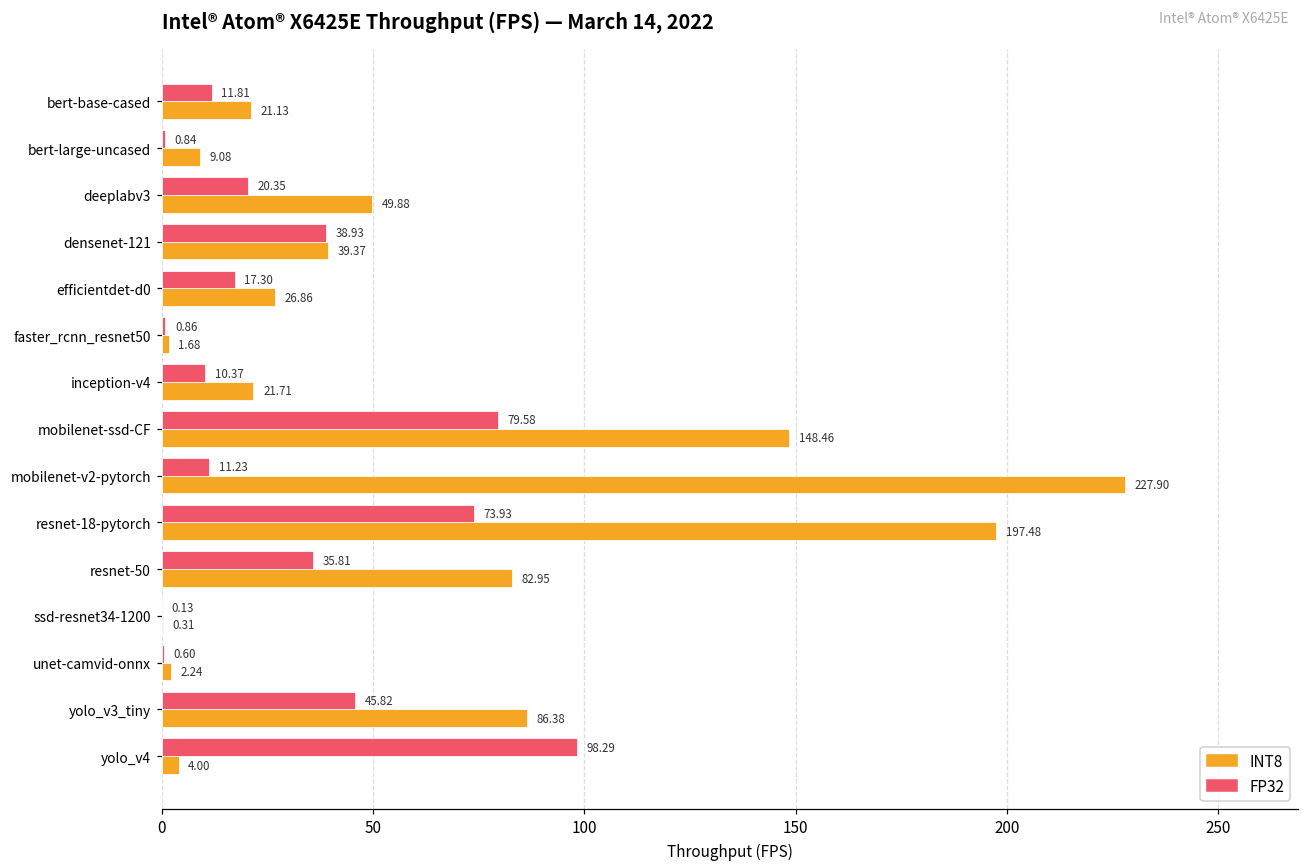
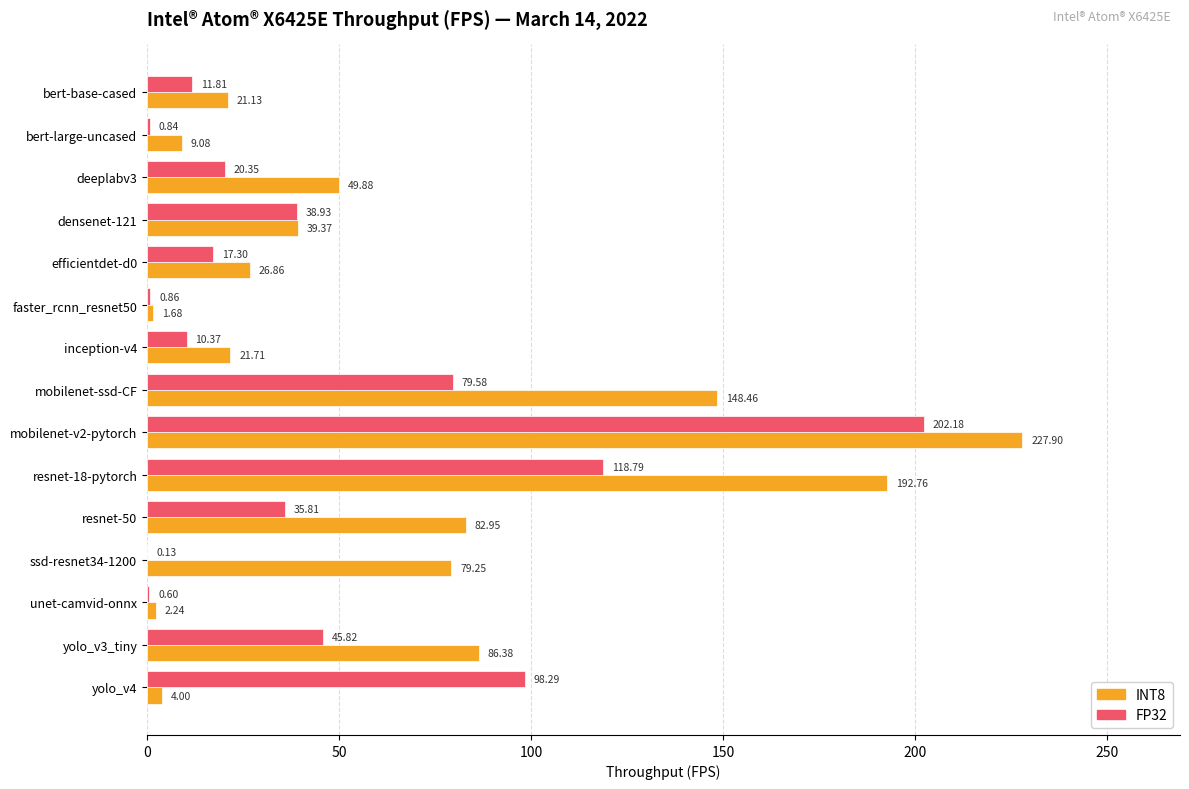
FP32, mobilenet-v2-pytorch: 11.23 -> 202.18
FP32, resnet-18-pytorch: 73.93 -> 118.79
INT8, resnet-18-pytorch: 197.48 -> 192.76
INT8, ssd-resnet34-1200: 0.31 -> 79.25
